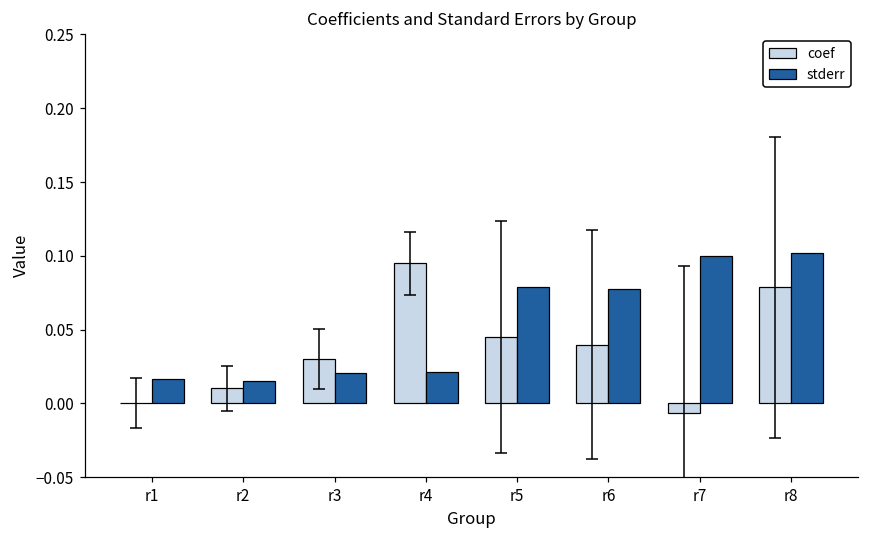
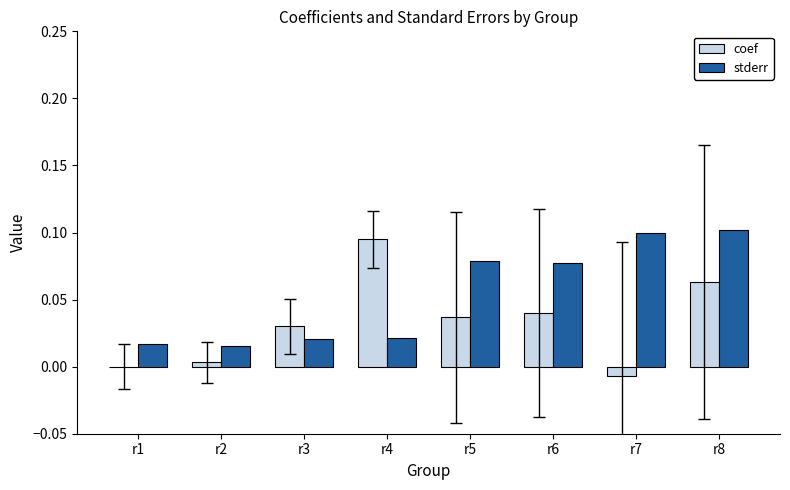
coef, r2: 0.010 -> 0.003
coef, r5: 0.045 -> 0.037
coef, r8: 0.079 -> 0.063
